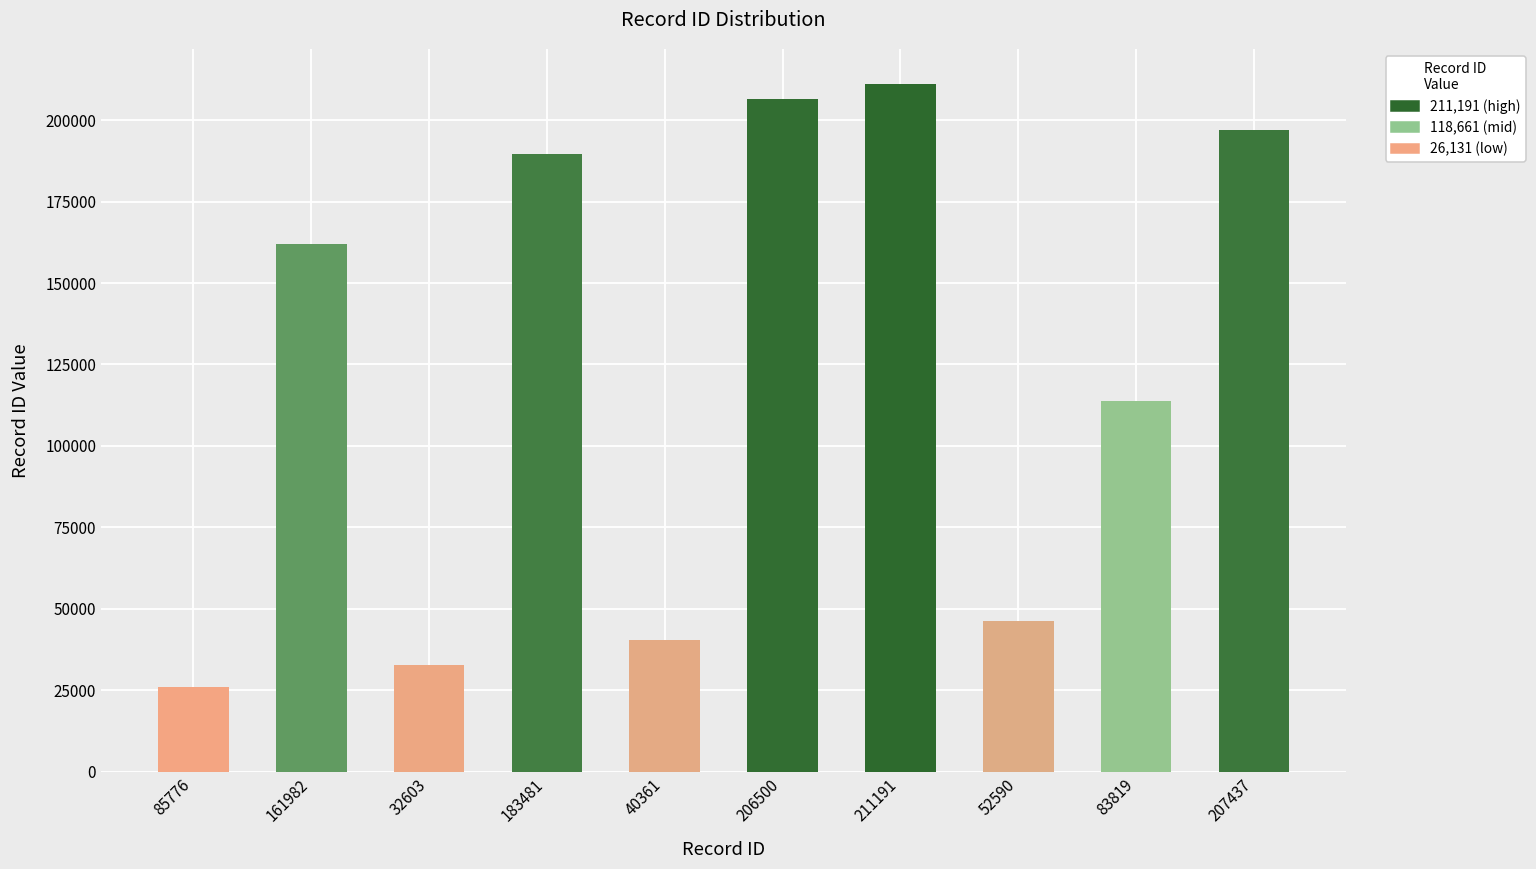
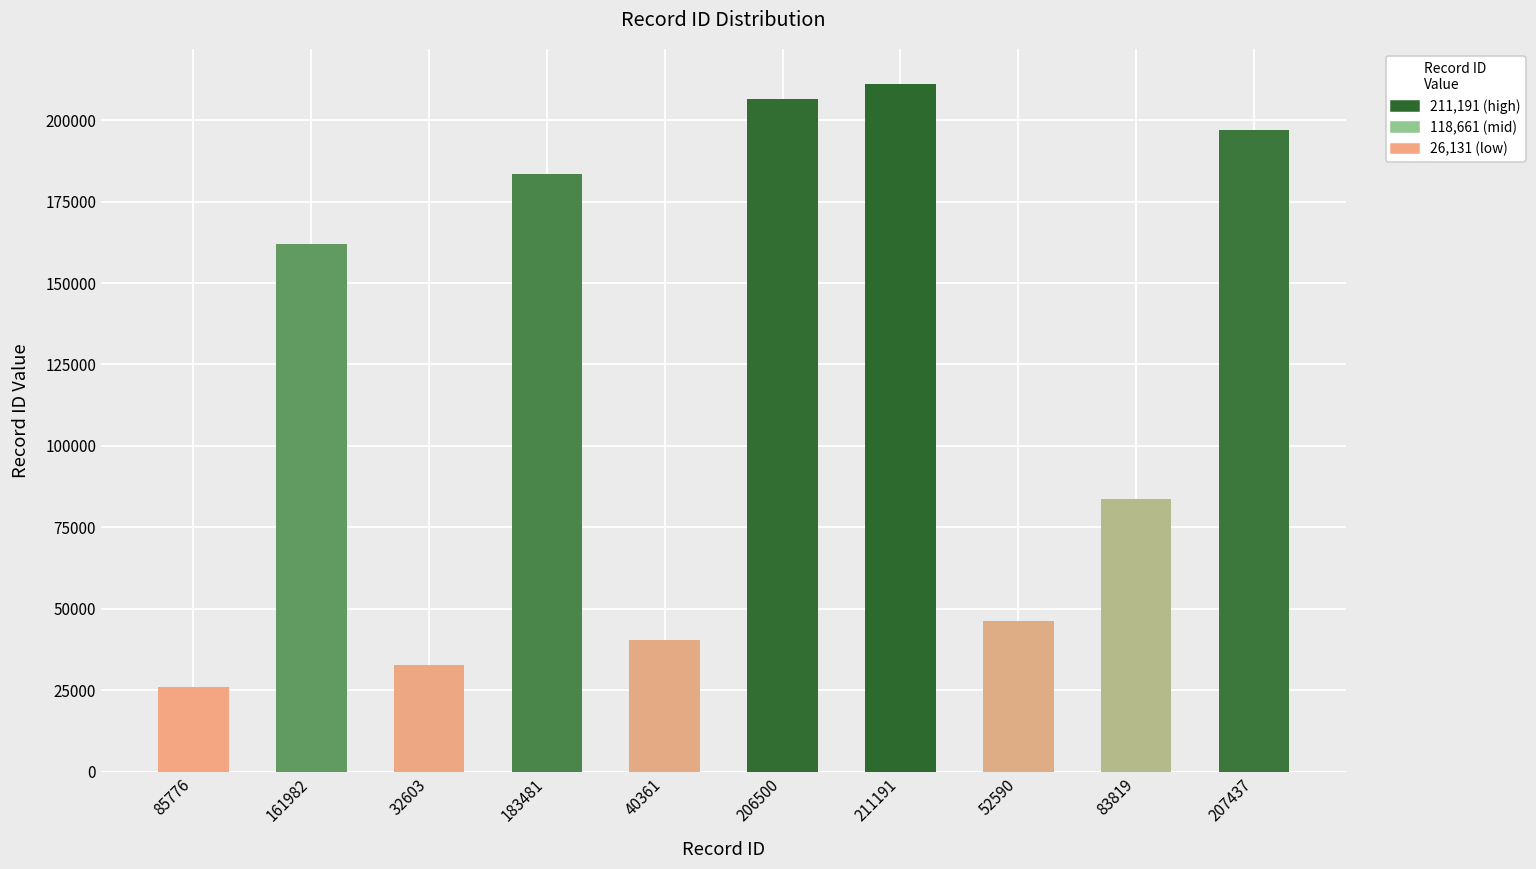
183481: 190000 -> 183000
83819: 114000 -> 84000
